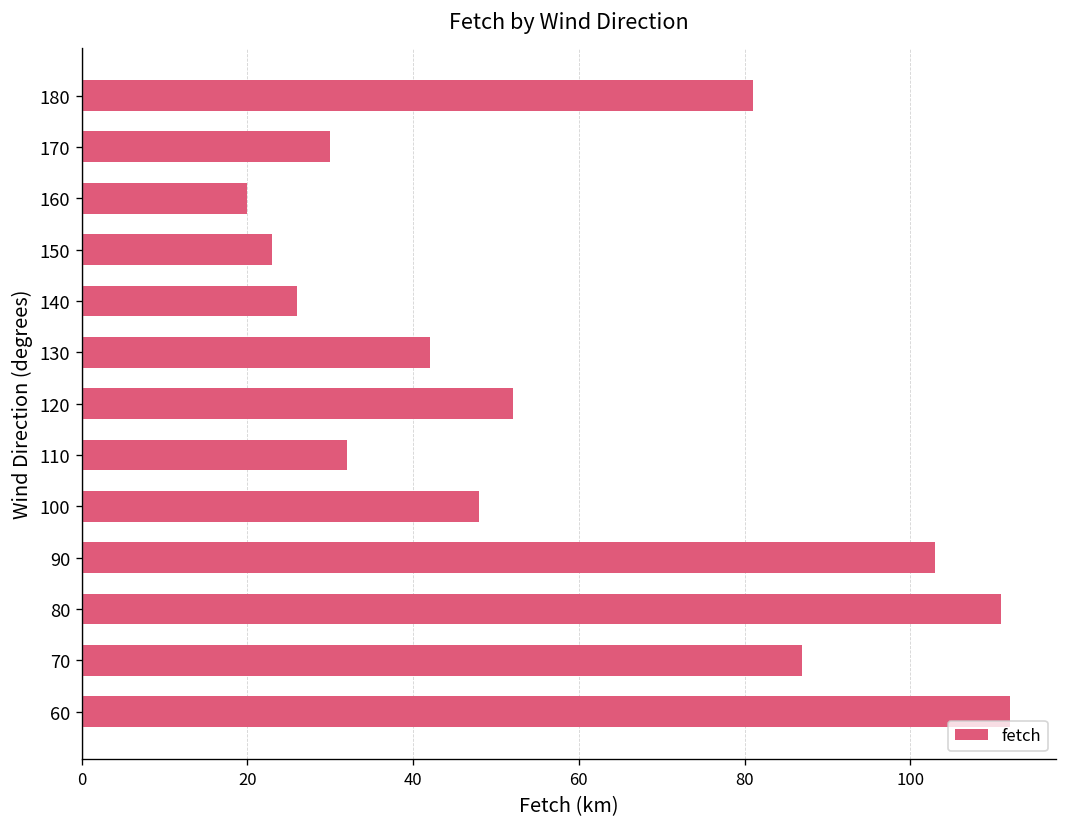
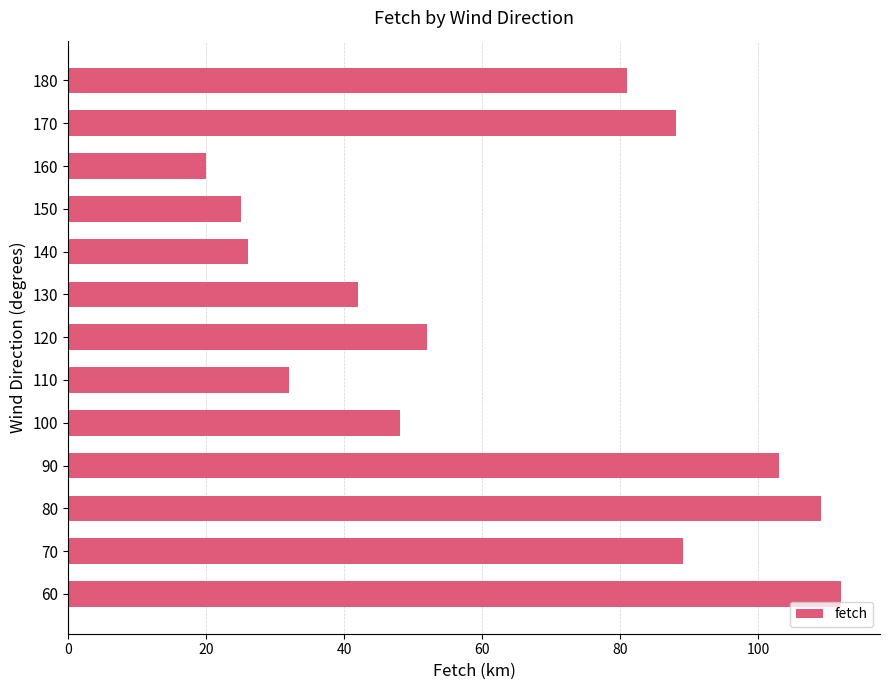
170: 30 -> 88
150: 23 -> 25
80: 111 -> 109
70: 87 -> 89
